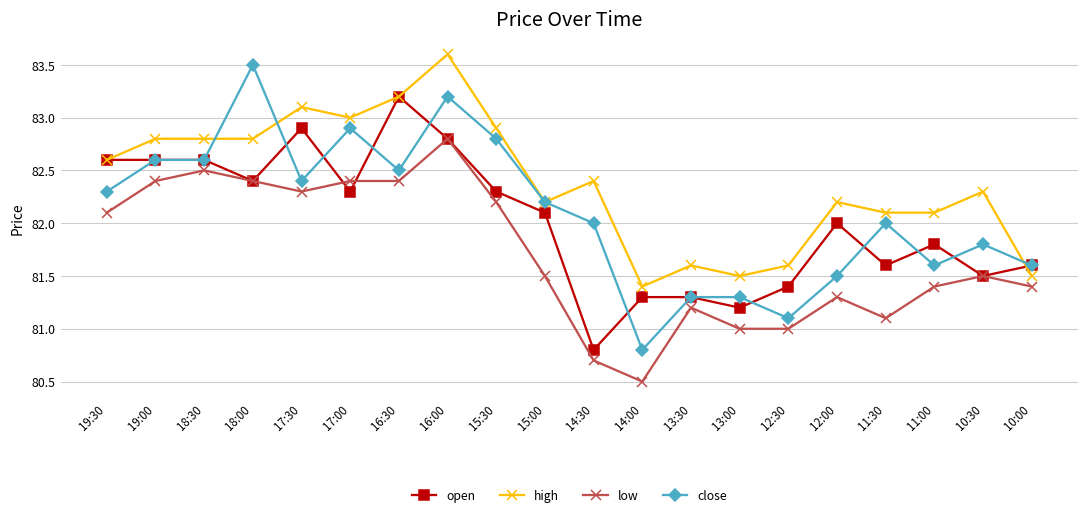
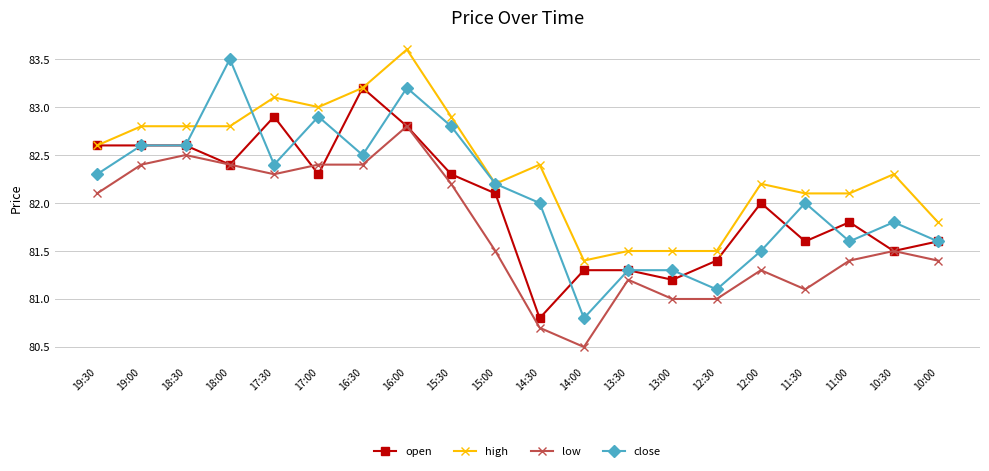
high, 13:30: 81.6 -> 81.5
high, 12:30: 81.6 -> 81.5
high, 10:00: 81.5 -> 81.8
